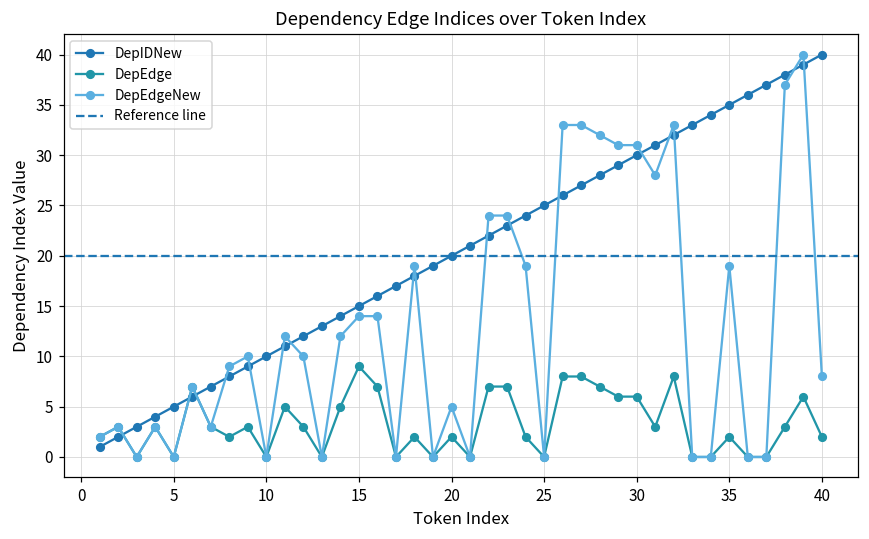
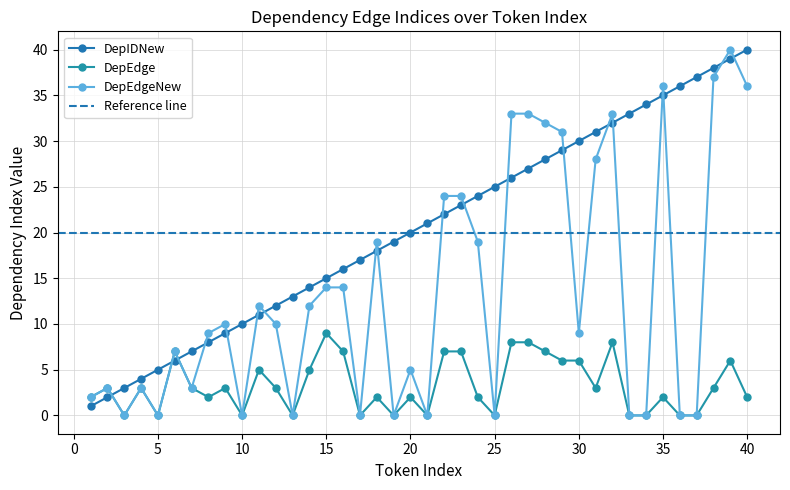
DepEdgeNew, 30: 31 -> 9
DepEdgeNew, 35: 19 -> 36
DepEdgeNew, 40: 8 -> 36
